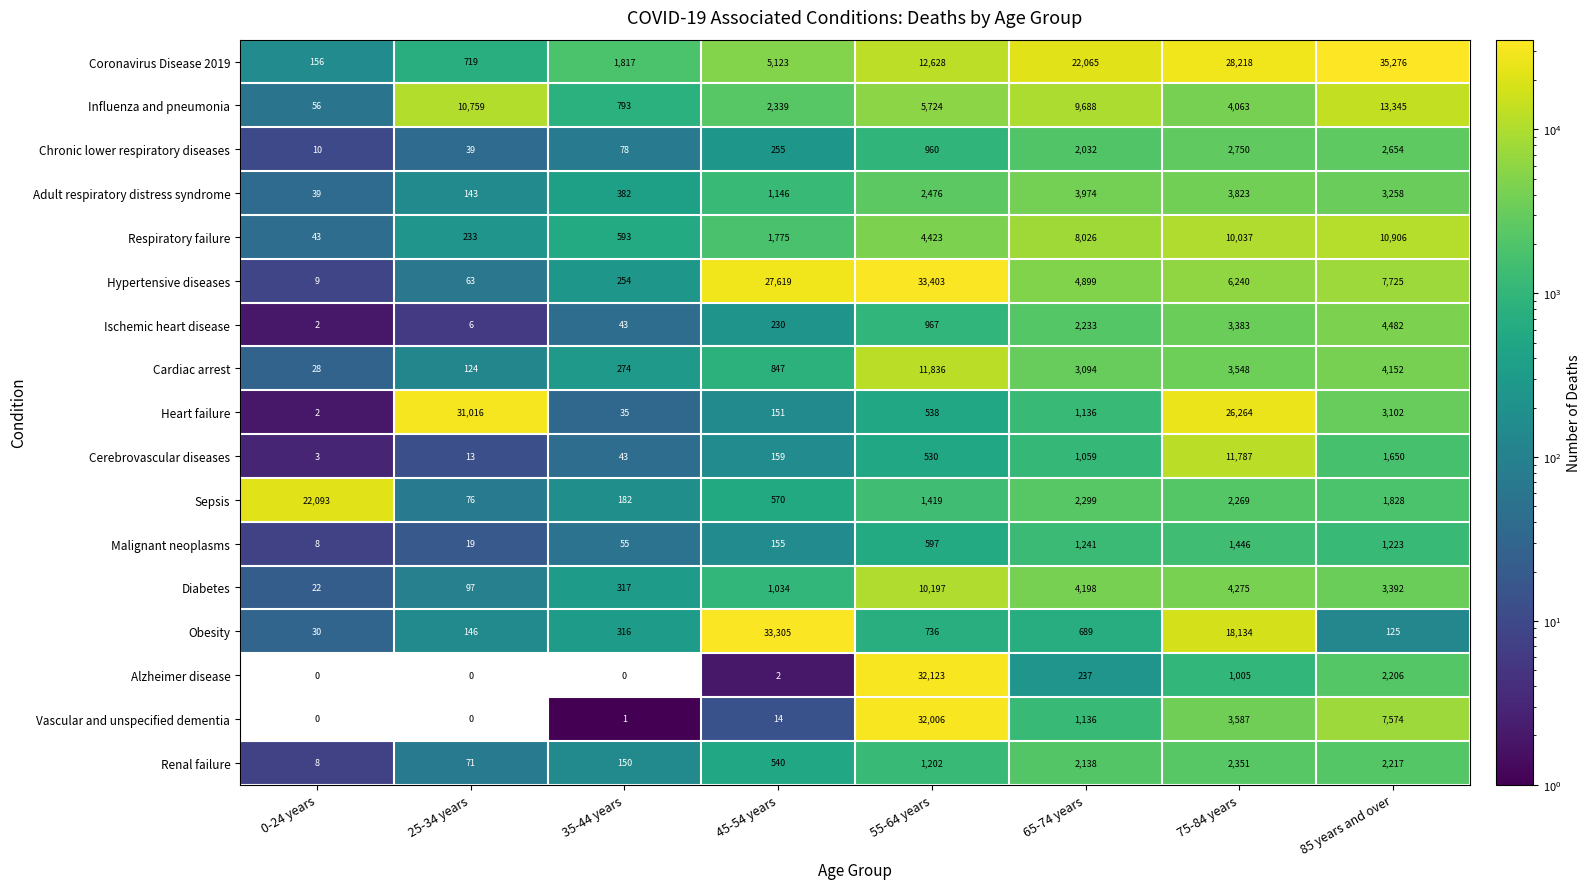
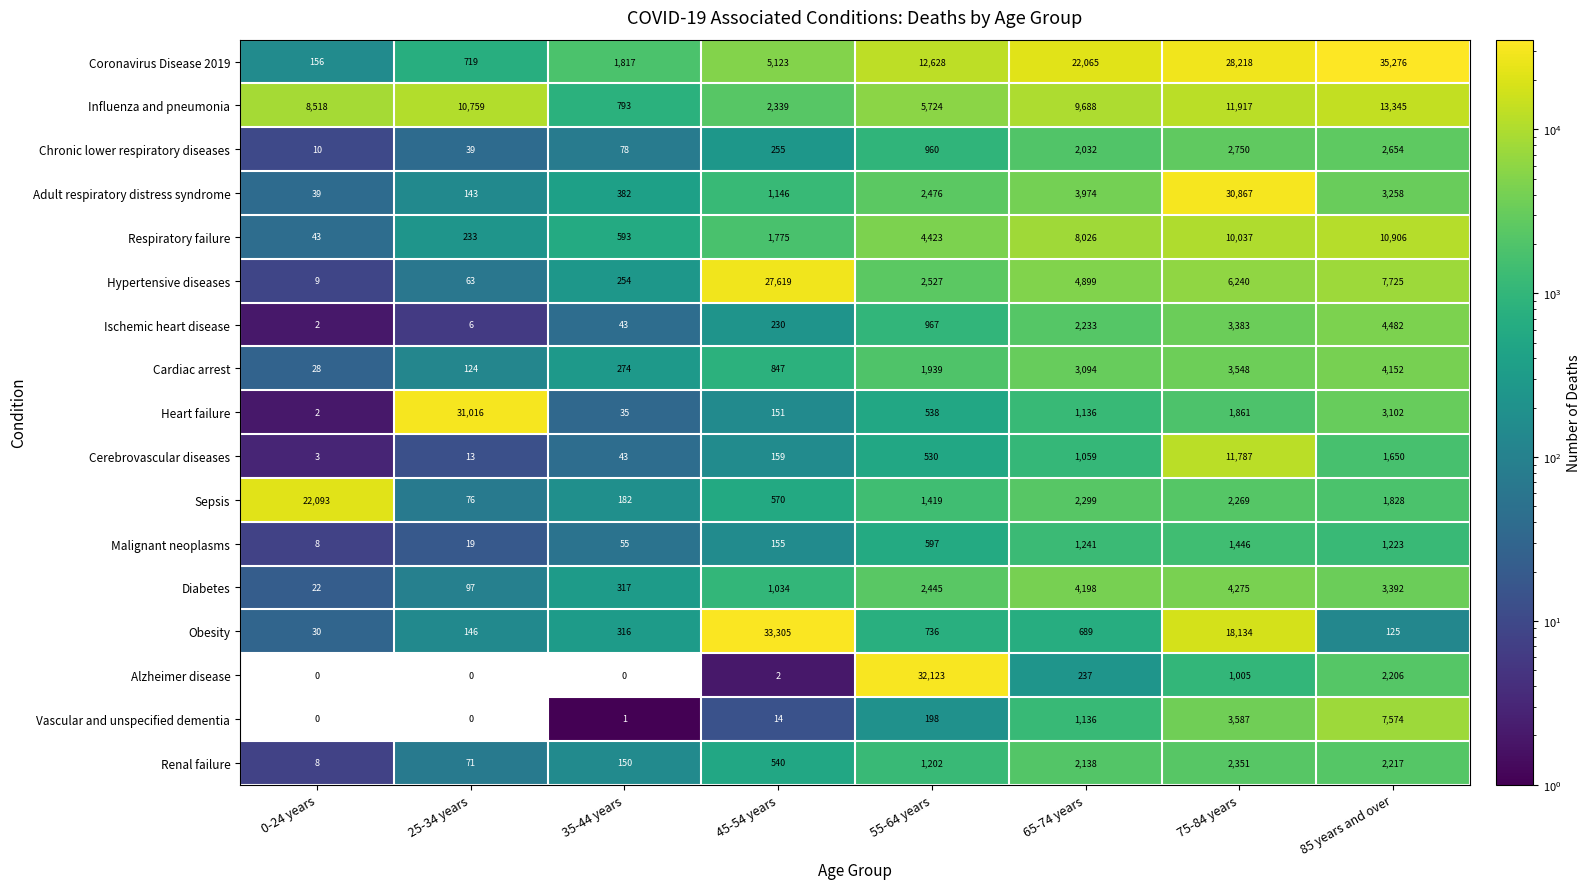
Influenza and pneumonia, 0-24 years: 56 -> 8,518
Influenza and pneumonia, 75-84 years: 4,063 -> 11,917
Adult respiratory distress syndrome, 75-84 years: 3,823 -> 30,867
Hypertensive diseases, 55-64 years: 33,403 -> 2,527
Cardiac arrest, 55-64 years: 11,836 -> 1,939
Heart failure, 75-84 years: 26,264 -> 1,861
Diabetes, 55-64 years: 10,197 -> 2,445
Vascular and unspecified dementia, 55-64 years: 32,006 -> 198
